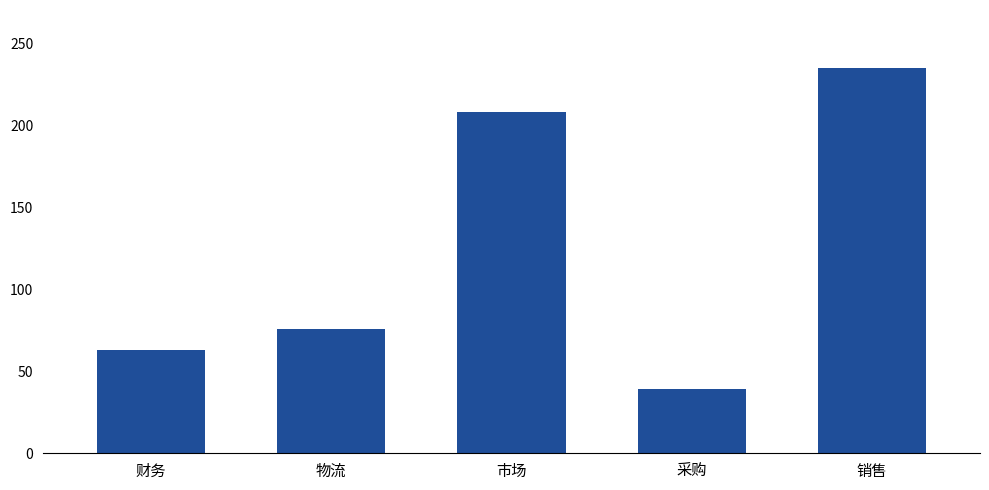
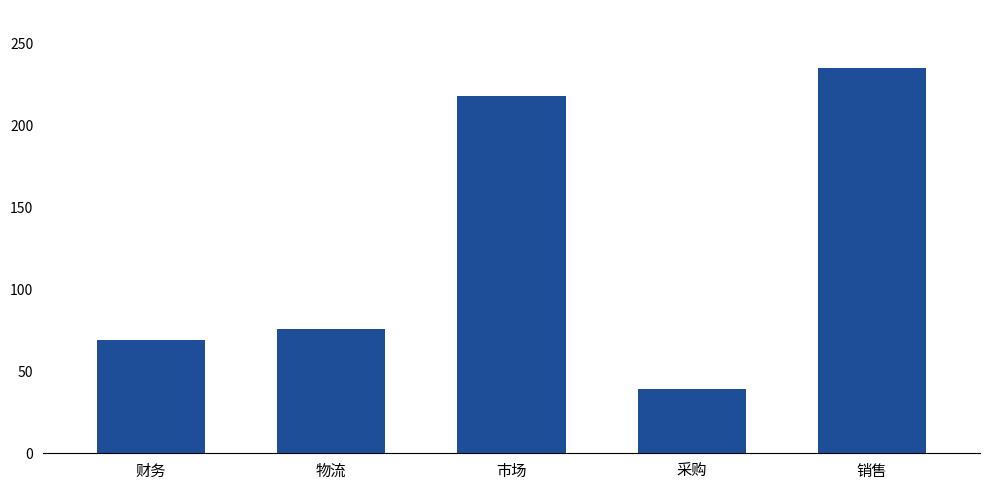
财务: 63 -> 69
市场: 208 -> 218
